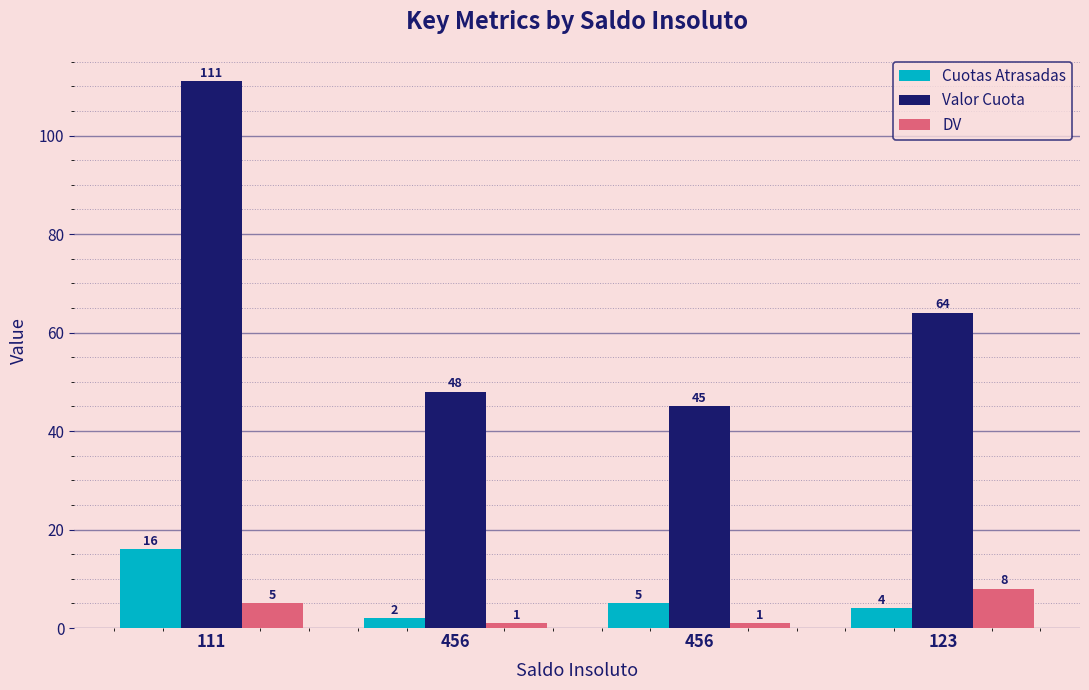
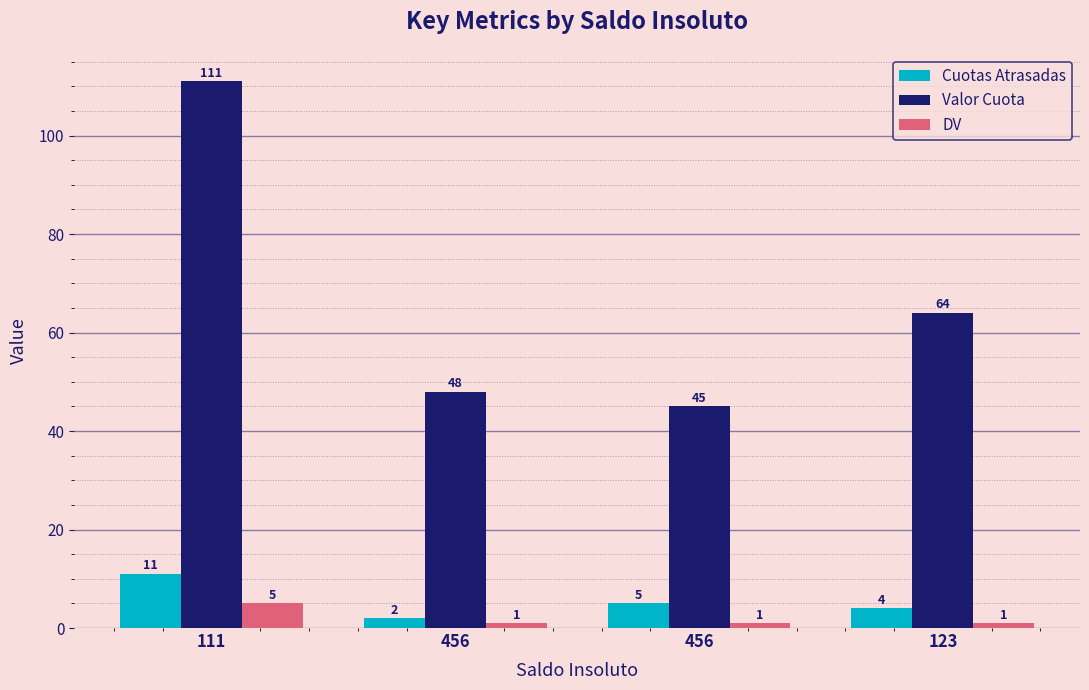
Cuotas Atrasadas, 111: 16 -> 11
DV, 123: 8 -> 1
